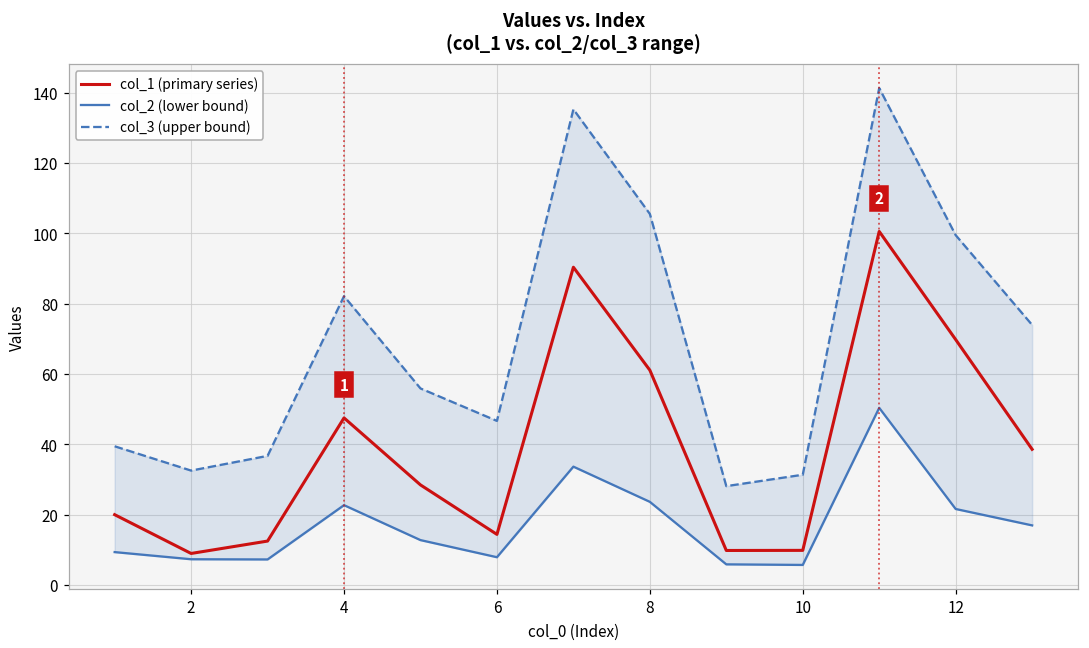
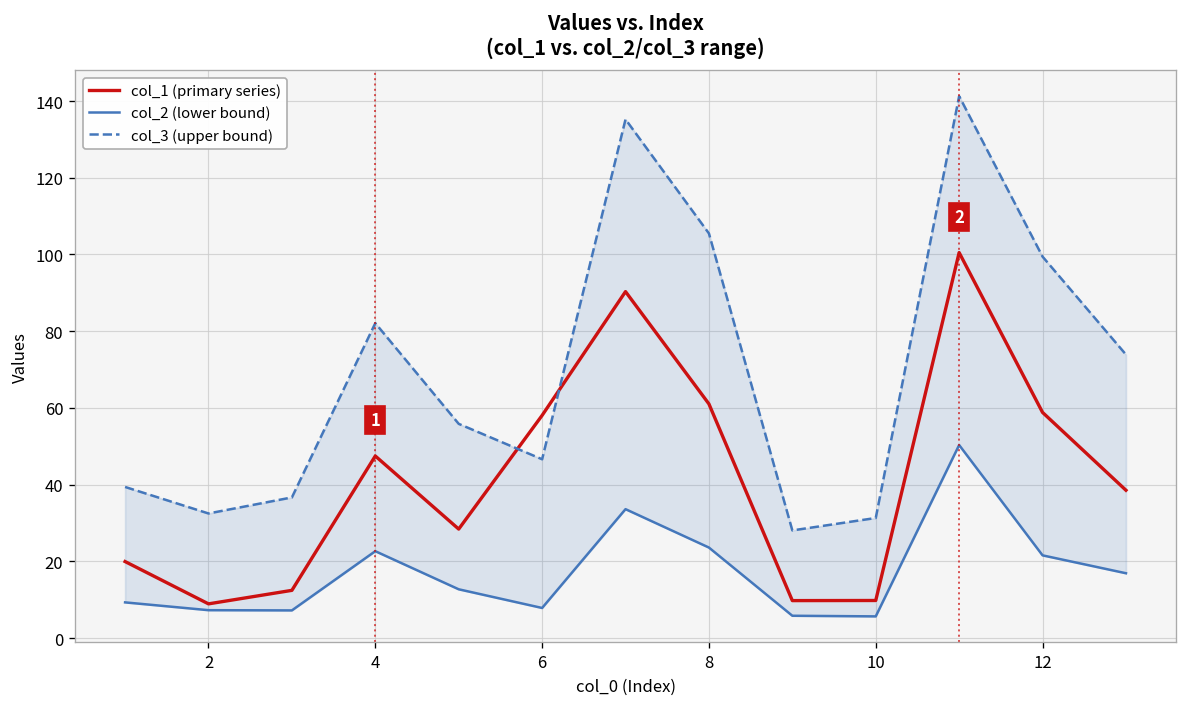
col_1 (primary series), 6: 14 -> 58
col_1 (primary series), 12: 70 -> 59
